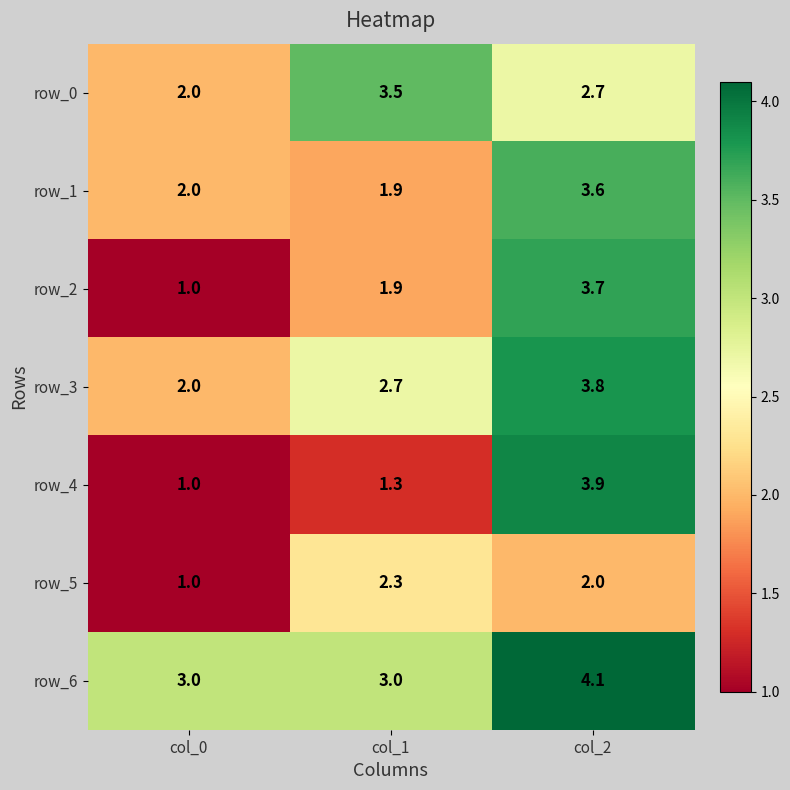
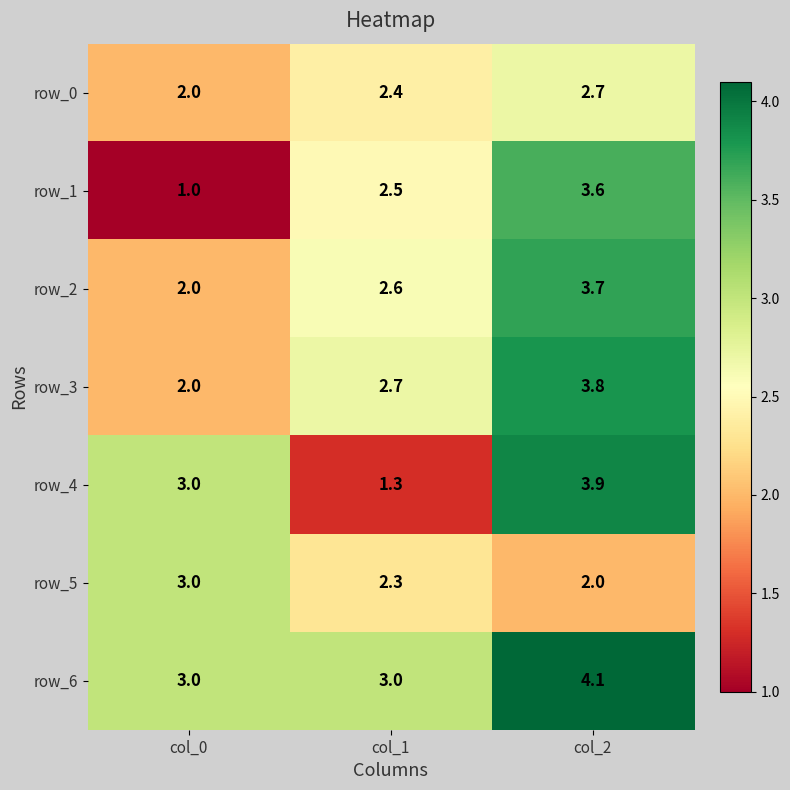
row_0, col_1: 3.5 -> 2.4
row_1, col_0: 2.0 -> 1.0
row_1, col_1: 1.9 -> 2.5
row_2, col_0: 1.0 -> 2.0
row_2, col_1: 1.9 -> 2.6
row_4, col_0: 1.0 -> 3.0
row_5, col_0: 1.0 -> 3.0
